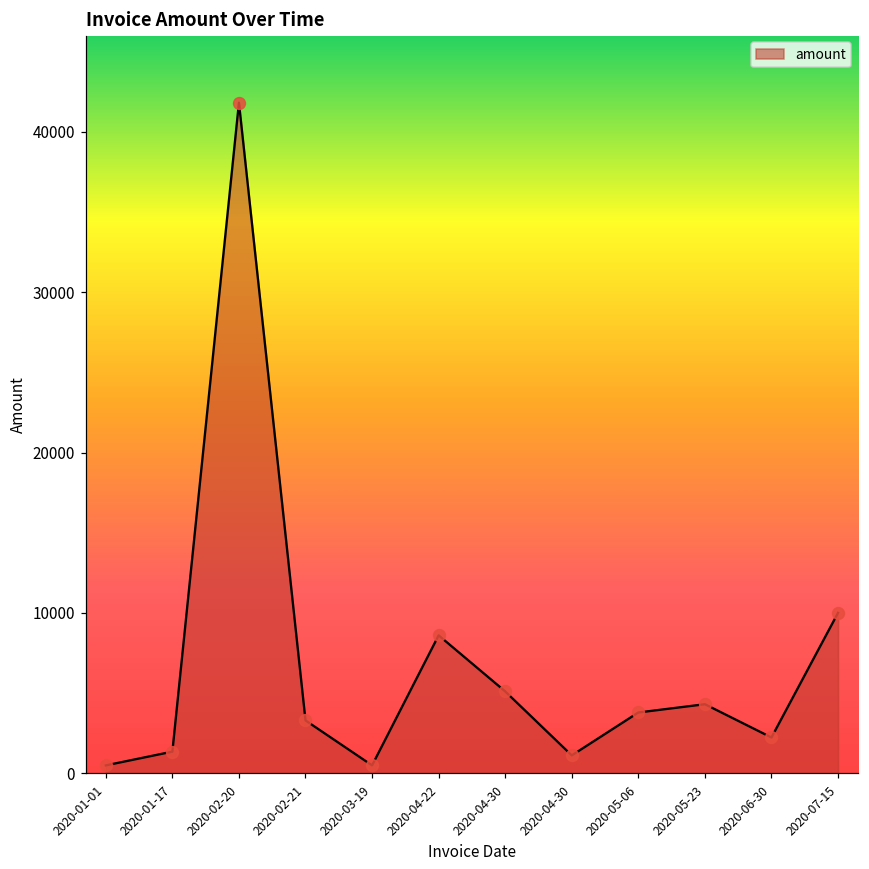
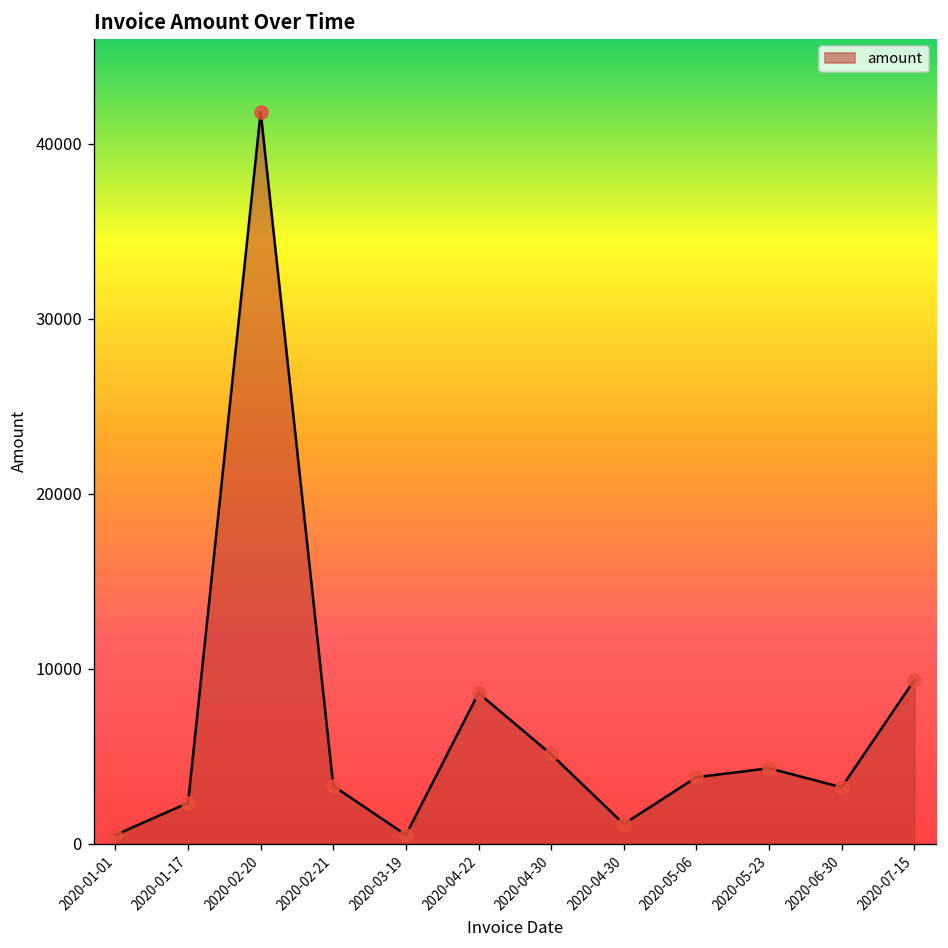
2020-01-17: 1400 -> 2300
2020-06-30: 2200 -> 3200
2020-07-15: 10000 -> 9300
